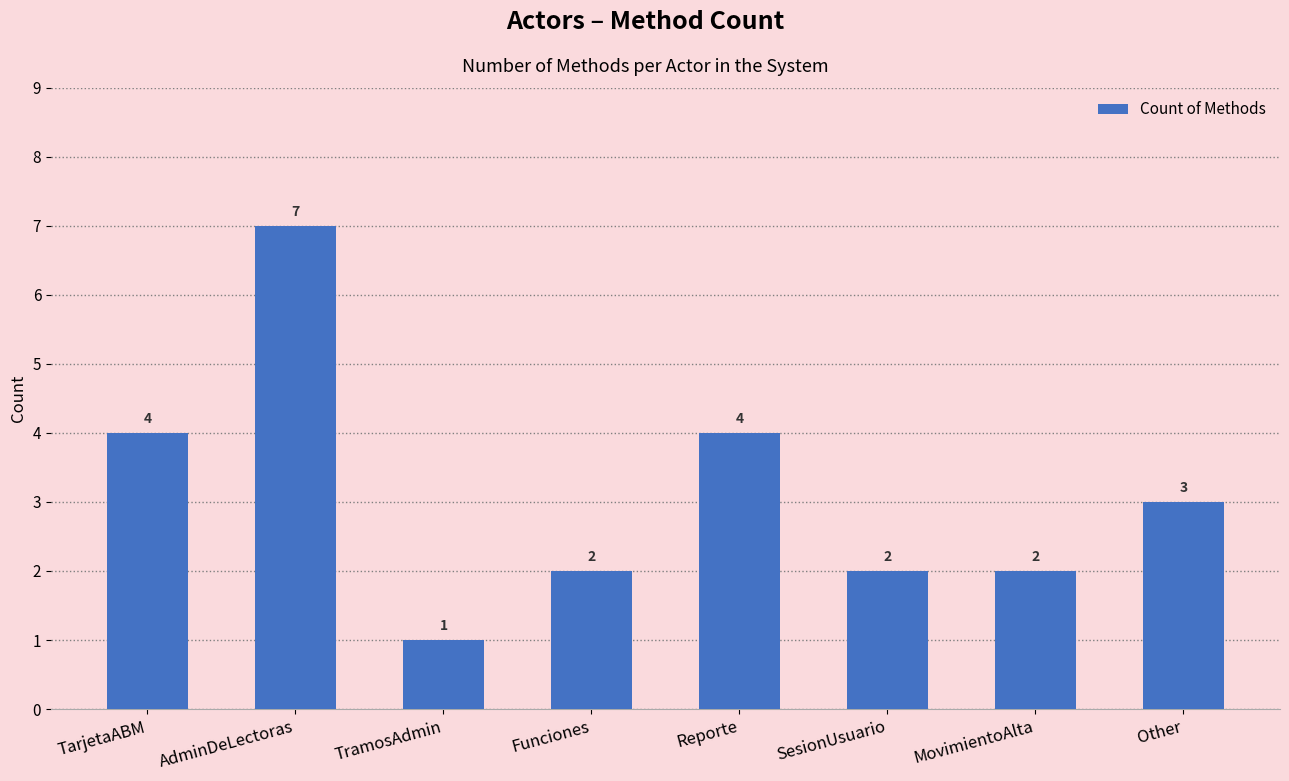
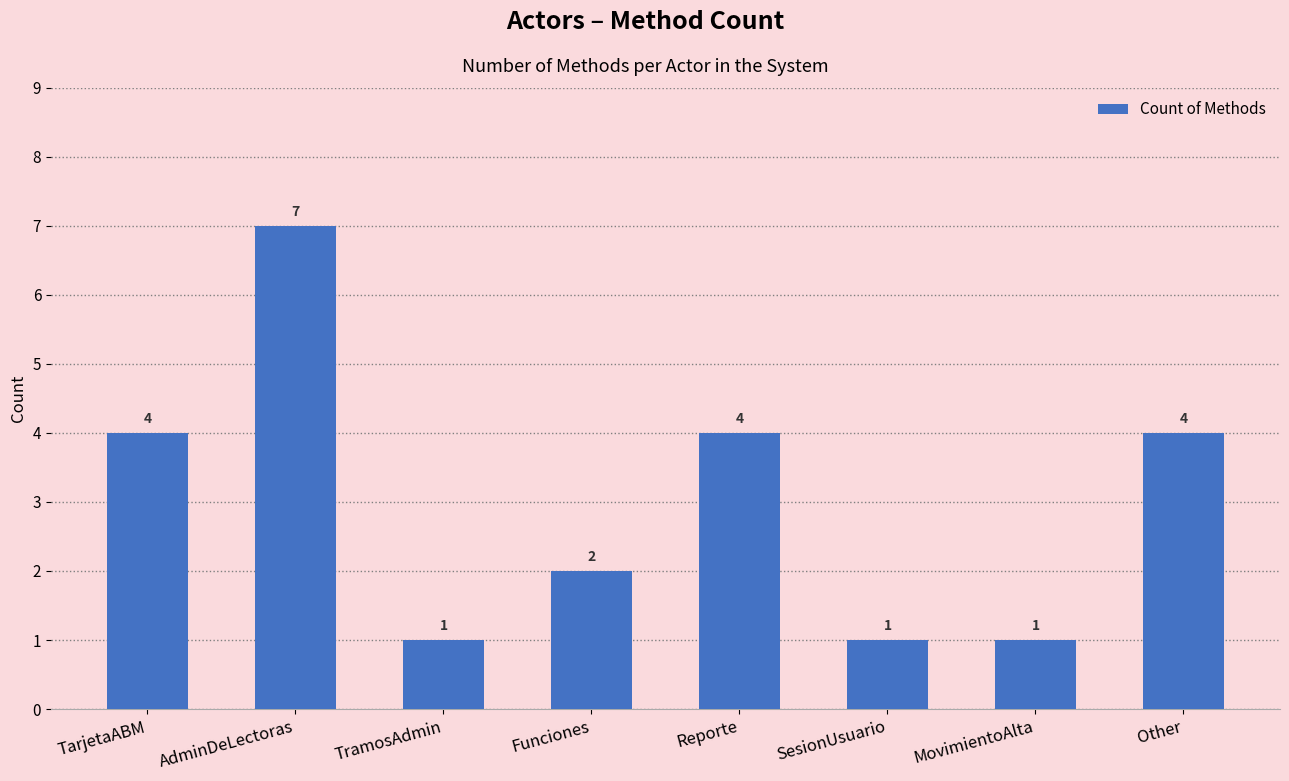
SesionUsuario: 2 -> 1
MovimientoAlta: 2 -> 1
Other: 3 -> 4
